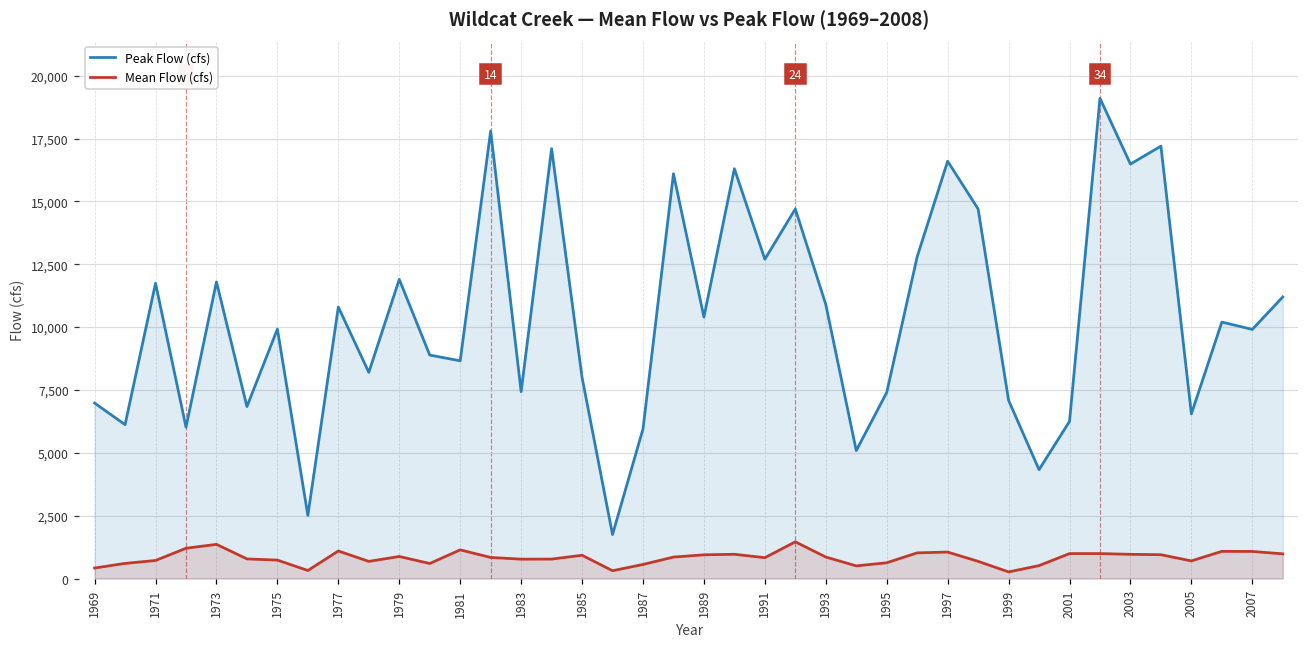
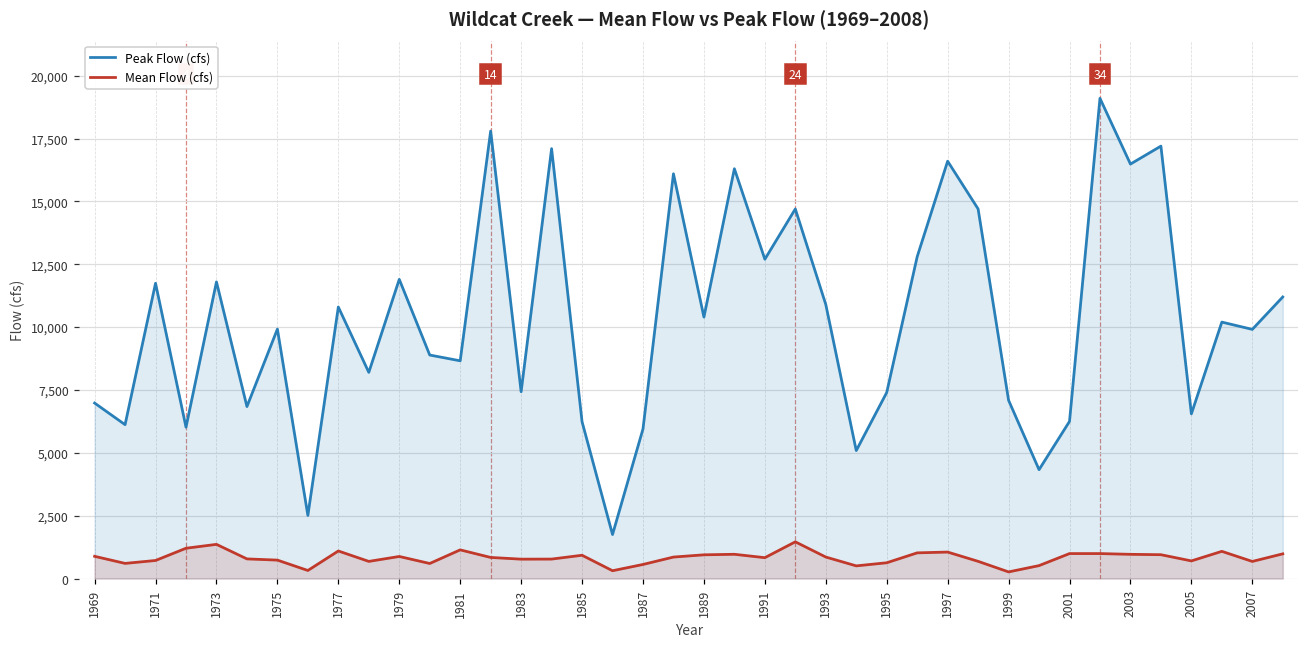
Mean Flow (cfs), 1969: 400 -> 900
Peak Flow (cfs), 1985: 8,000 -> 6,200
Mean Flow (cfs), 2007: 1,100 -> 700
